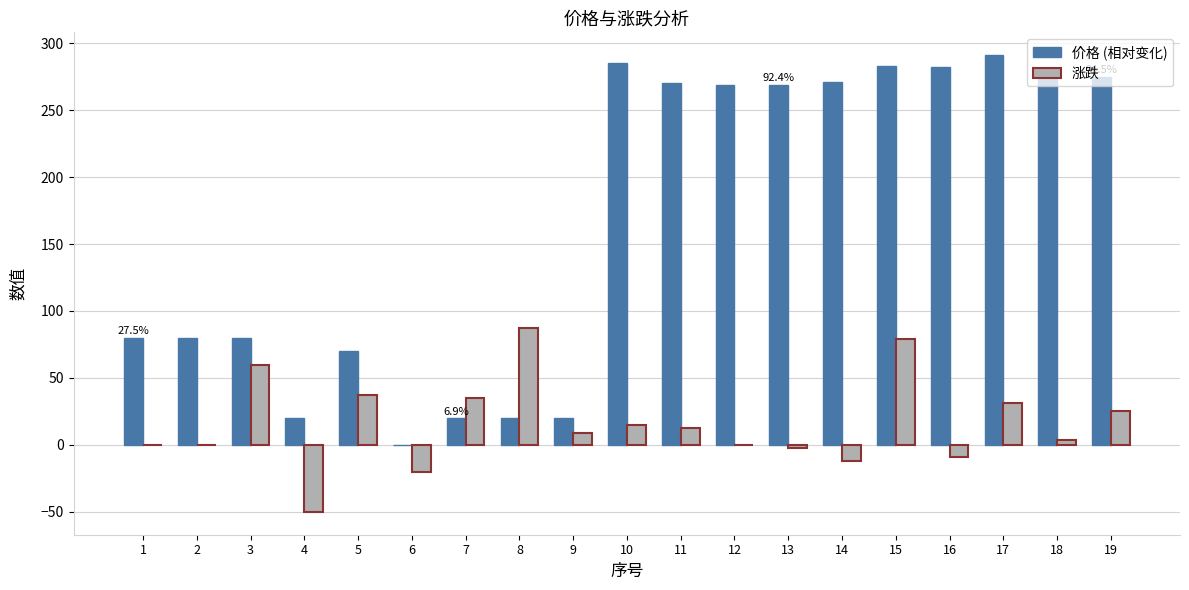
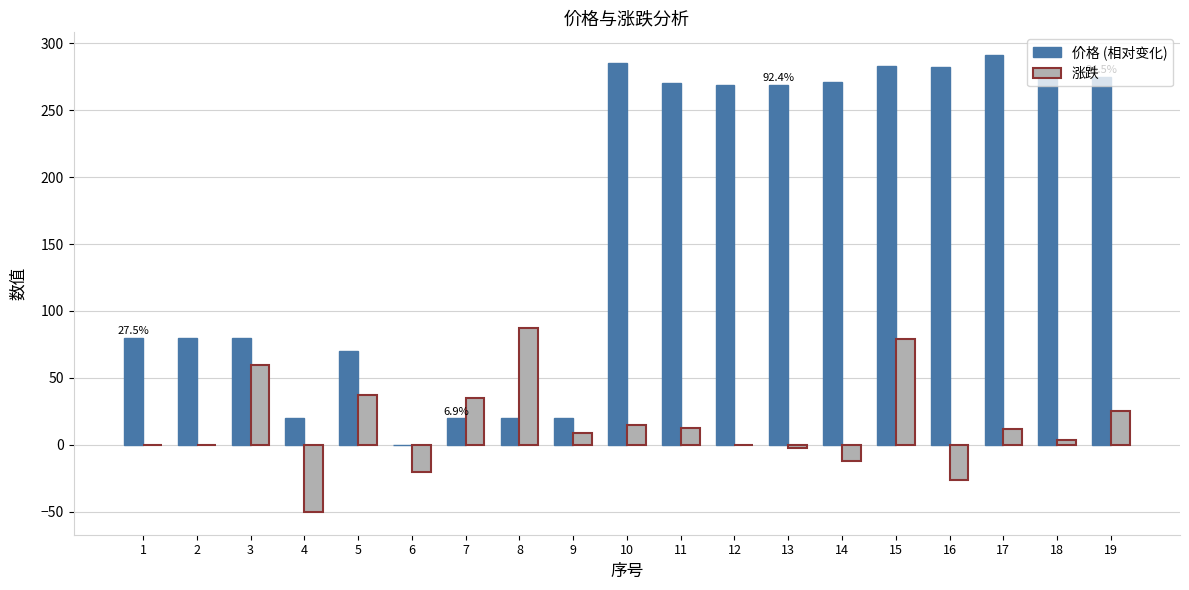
涨跌, 16: -9 -> -26
涨跌, 17: 31 -> 12
